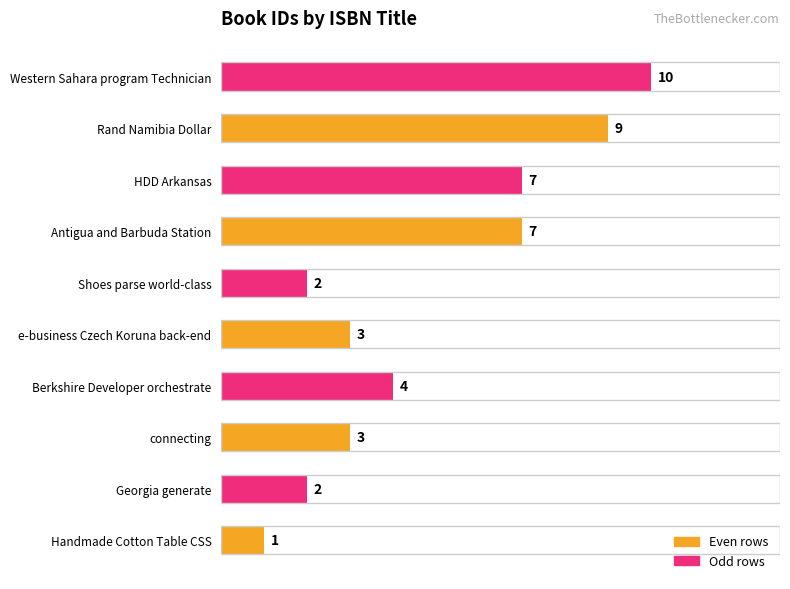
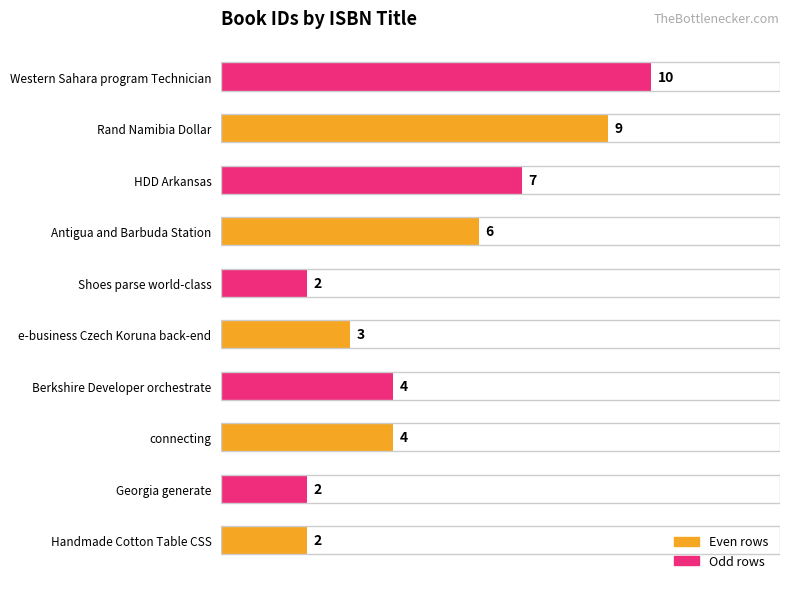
Antigua and Barbuda Station: 7 -> 6
connecting: 3 -> 4
Handmade Cotton Table CSS: 1 -> 2
